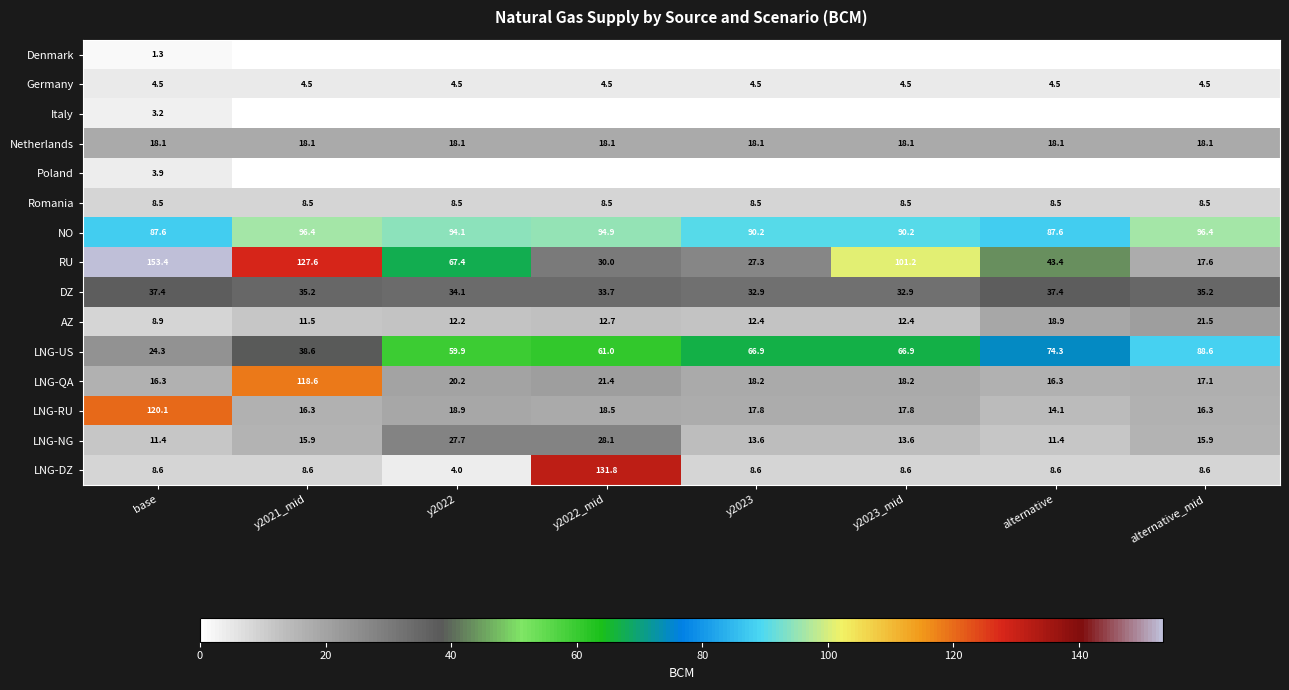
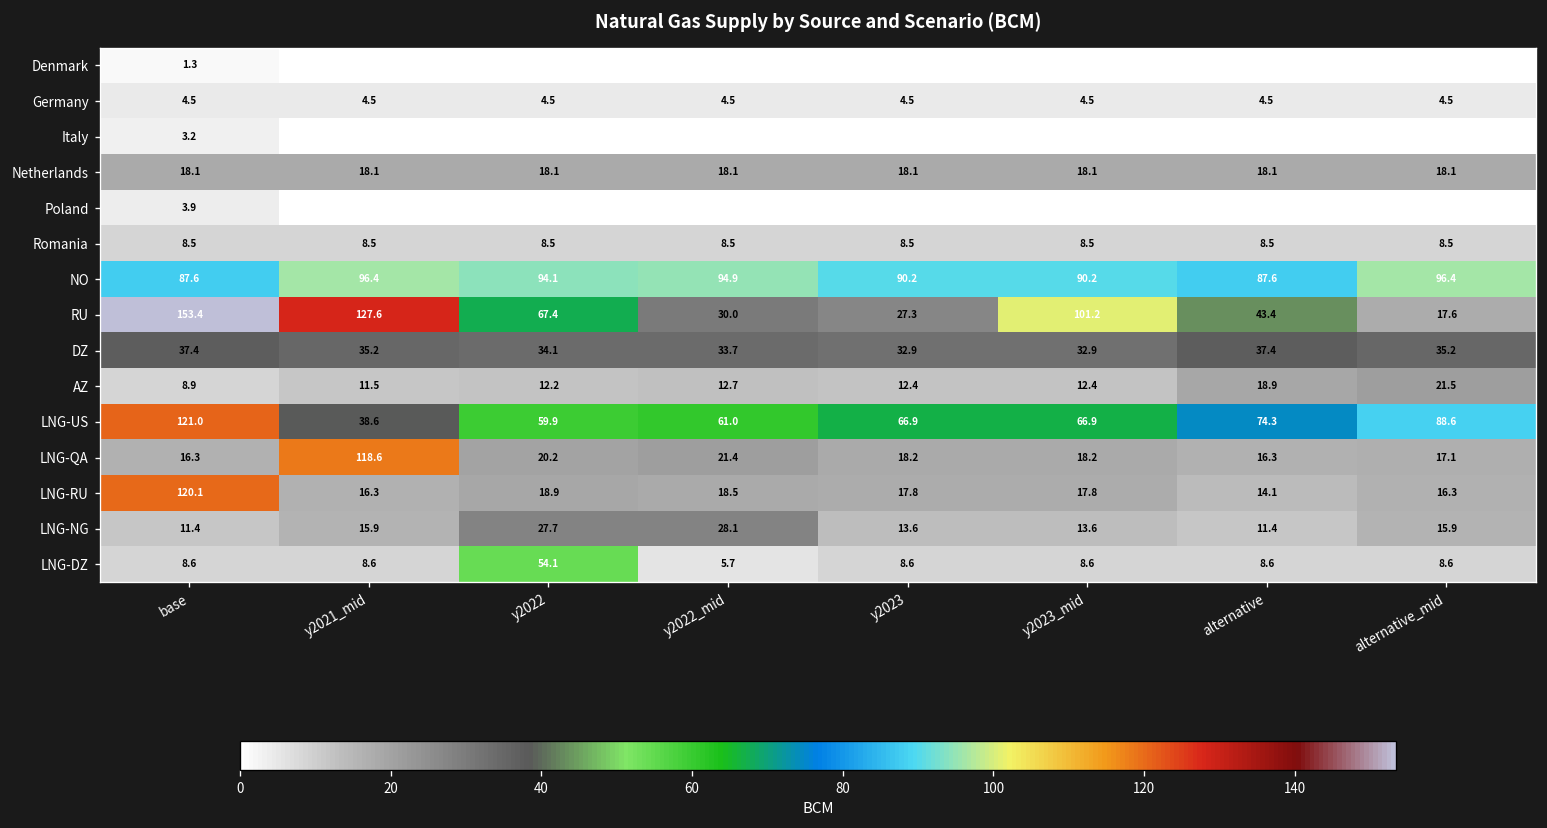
LNG-US, base: 24.3 -> 121.0
LNG-DZ, y2022: 4.0 -> 54.1
LNG-DZ, y2022_mid: 131.8 -> 5.7
